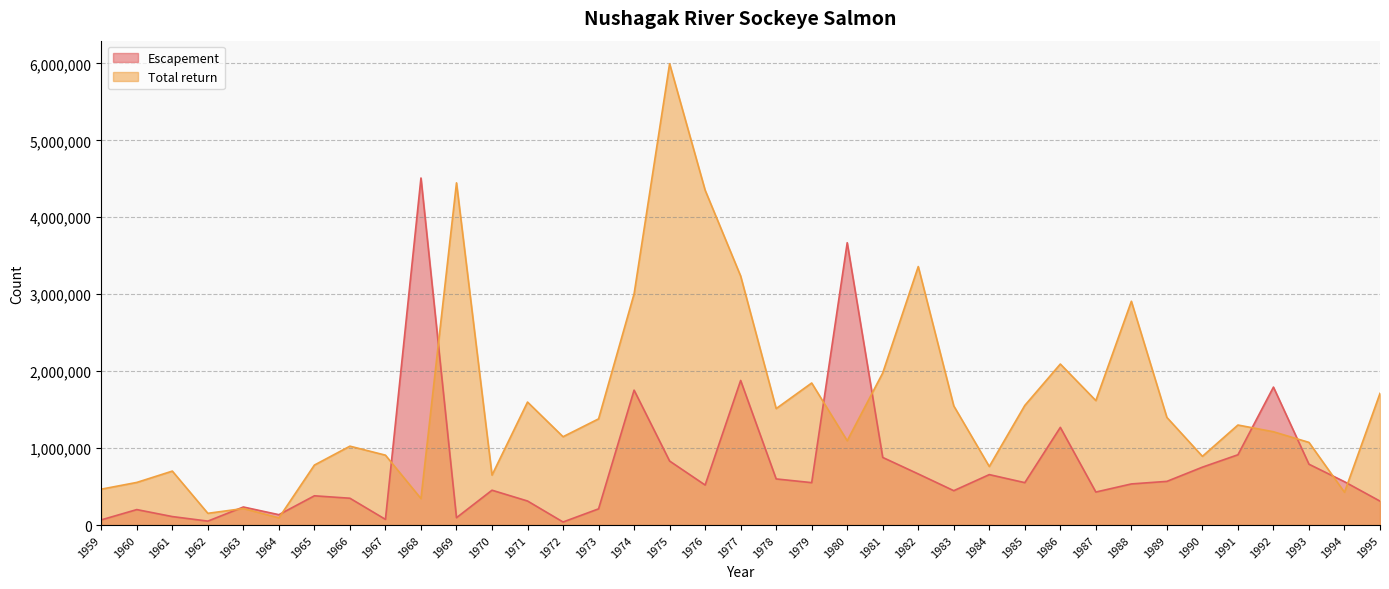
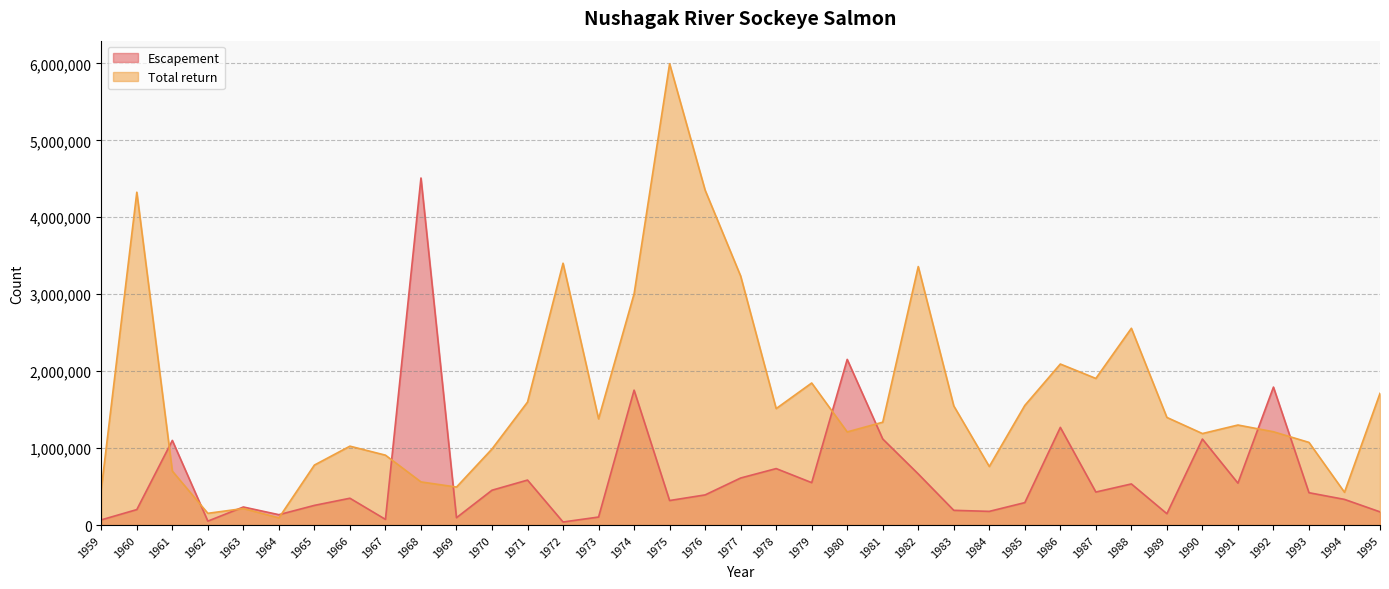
Total return, 1960: 600,000 -> 4,300,000
Escapement, 1961: 100,000 -> 1,100,000
Escapement, 1965: 400,000 -> 300,000
Total return, 1968: 300,000 -> 600,000
Total return, 1969: 4,400,000 -> 500,000
Total return, 1970: 600,000 -> 1,000,000
Escapement, 1971: 300,000 -> 600,000
Total return, 1972: 1,100,000 -> 3,400,000
Escapement, 1973: 200,000 -> 100,000
Escapement, 1975: 800,000 -> 300,000
Escapement, 1976: 500,000 -> 400,000
Escapement, 1977: 1,900,000 -> 600,000
Escapement, 1978: 600,000 -> 700,000
Escapement, 1980: 3,700,000 -> 2,200,000
Total return, 1980: 1,100,000 -> 1,200,000
Escapement, 1981: 900,000 -> 1,100,000
Total return, 1981: 2,000,000 -> 1,300,000
Escapement, 1983: 400,000 -> 200,000
Escapement, 1984: 700,000 -> 200,000
Escapement, 1985: 600,000 -> 300,000
Total return, 1987: 1,600,000 -> 1,900,000
Total return, 1988: 2,900,000 -> 2,600,000
Escapement, 1989: 600,000 -> 100,000
Escapement, 1990: 800,000 -> 1,100,000
Total return, 1990: 900,000 -> 1,200,000
Escapement, 1991: 900,000 -> 500,000
Escapement, 1993: 800,000 -> 400,000
Escapement, 1994: 600,000 -> 300,000
Escapement, 1995: 300,000 -> 200,000
